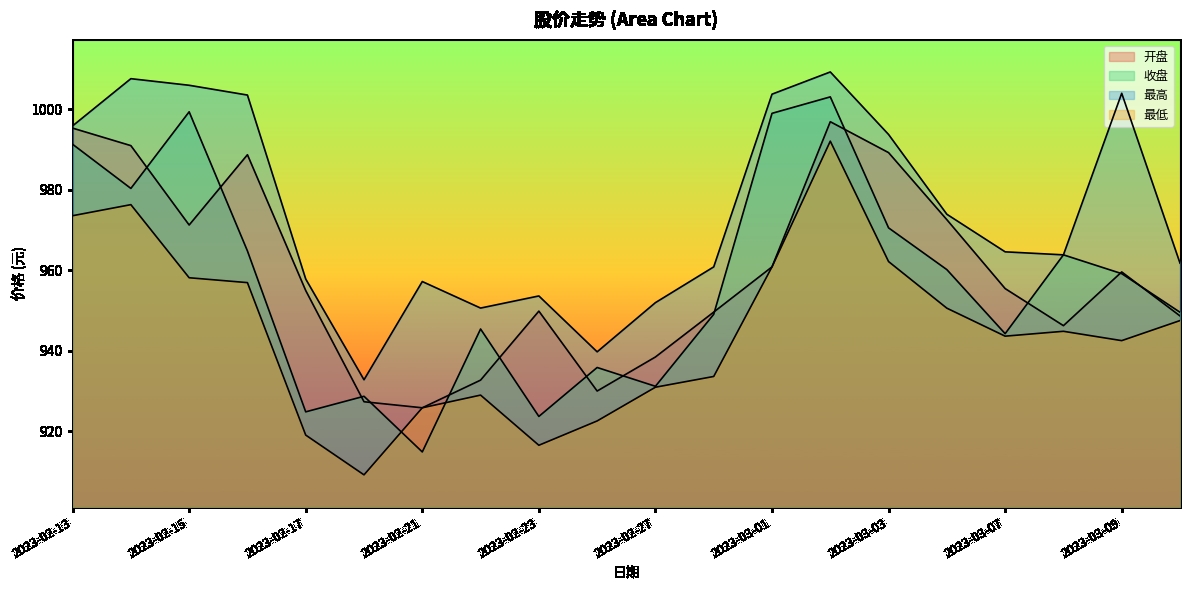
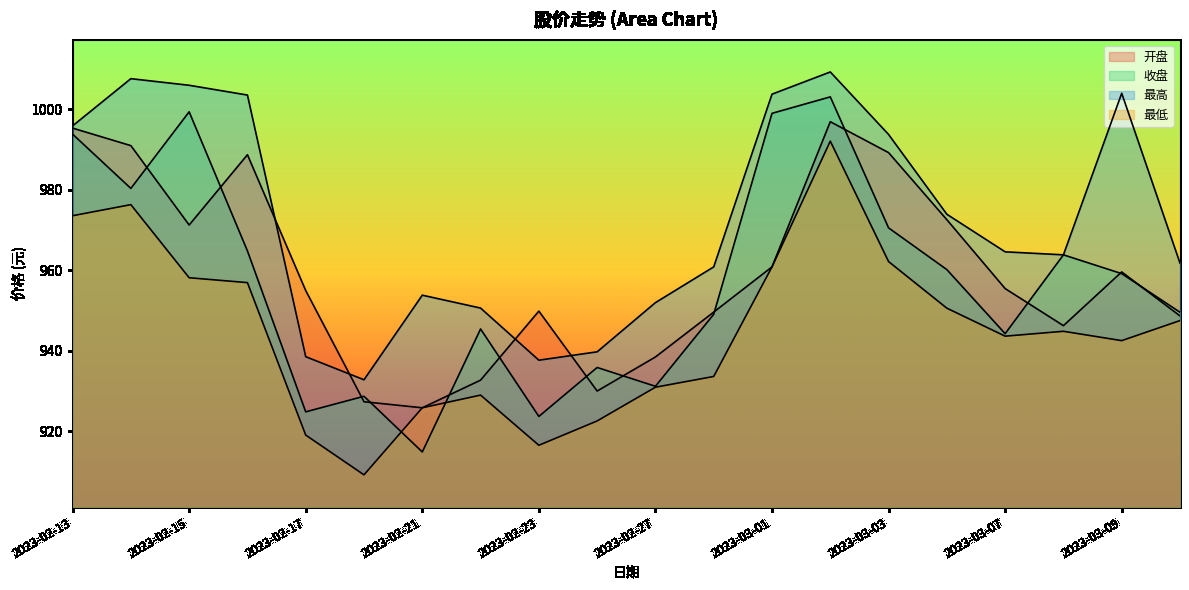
收盘, 2023-02-13: 991 -> 994
最高, 2023-02-17: 958 -> 939
最高, 2023-02-21: 957 -> 954
最高, 2023-02-23: 954 -> 938
